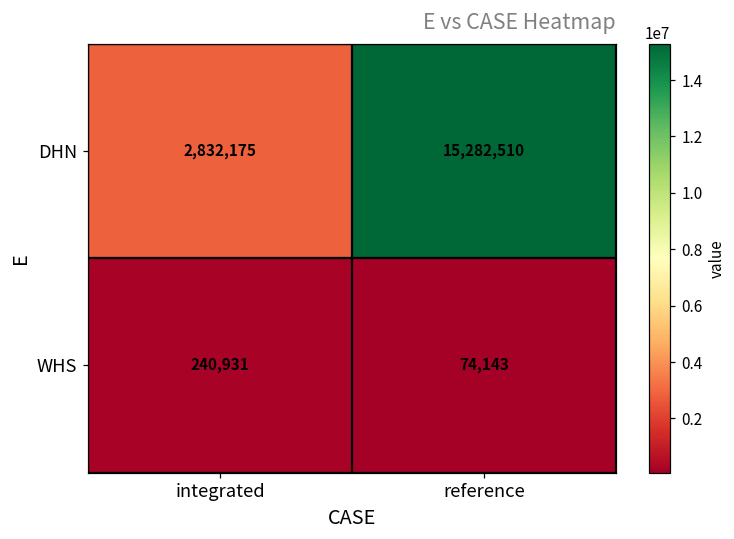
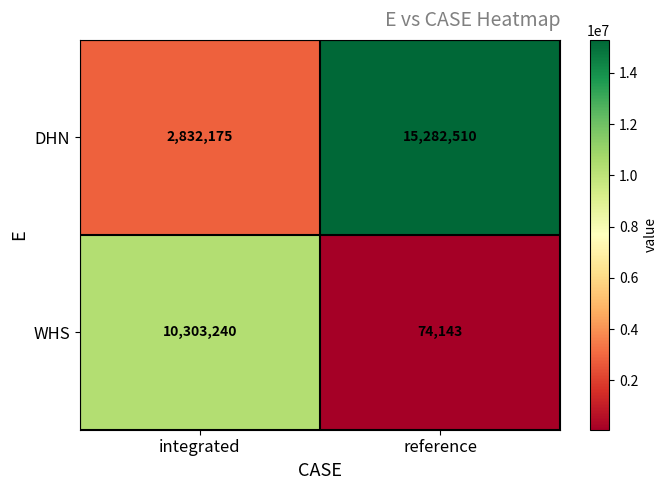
WHS, integrated: 240,931 -> 10,303,240
